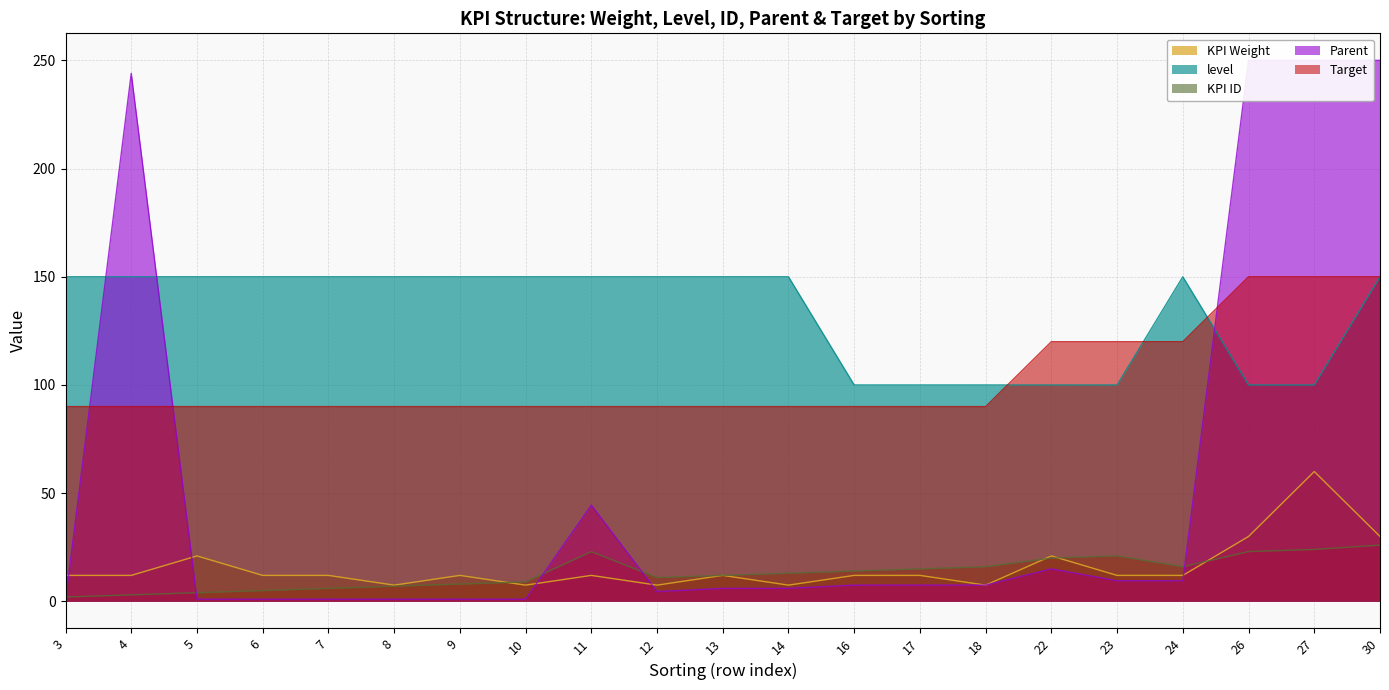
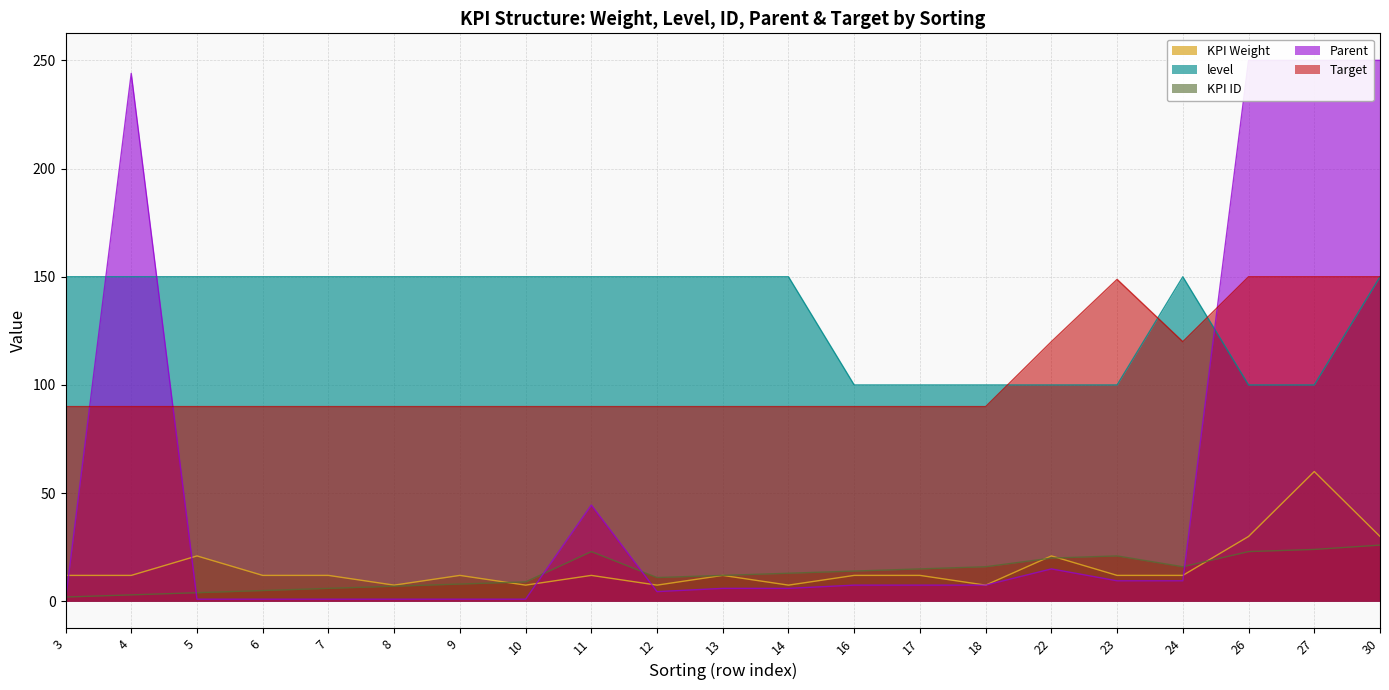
Target, 23: 120 -> 149
